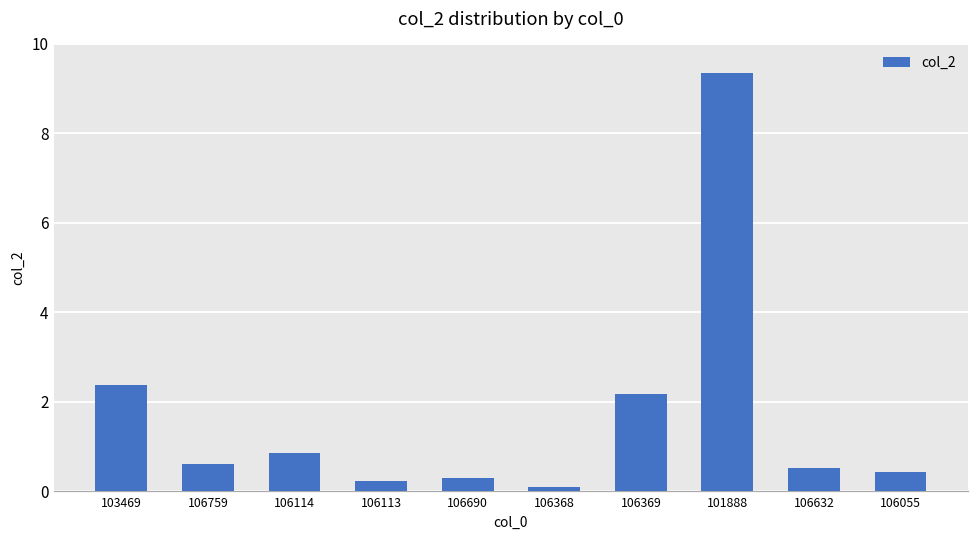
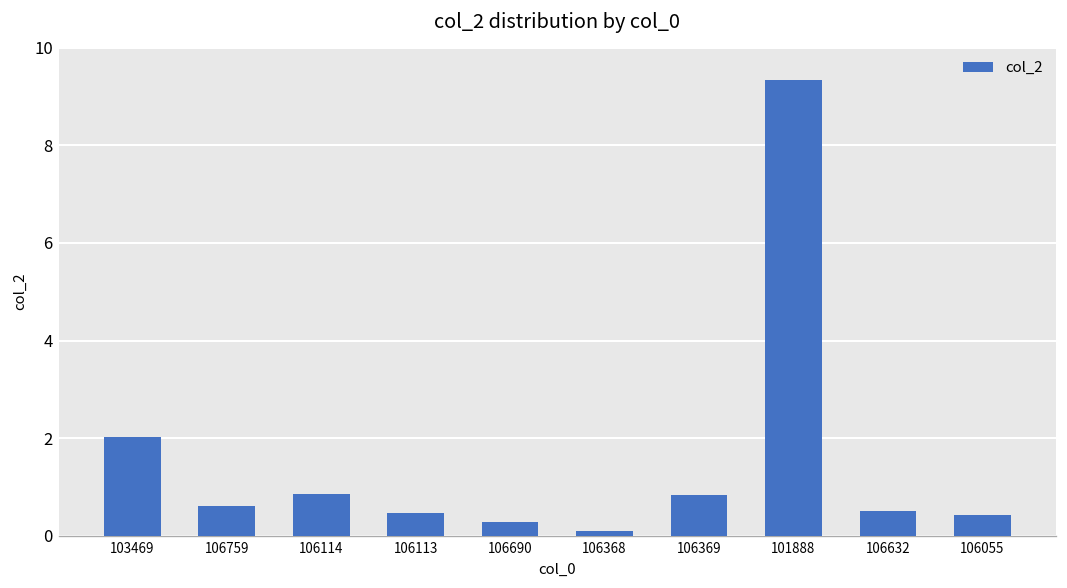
103469: 2.4 -> 2.0
106113: 0.2 -> 0.5
106369: 2.2 -> 0.8
